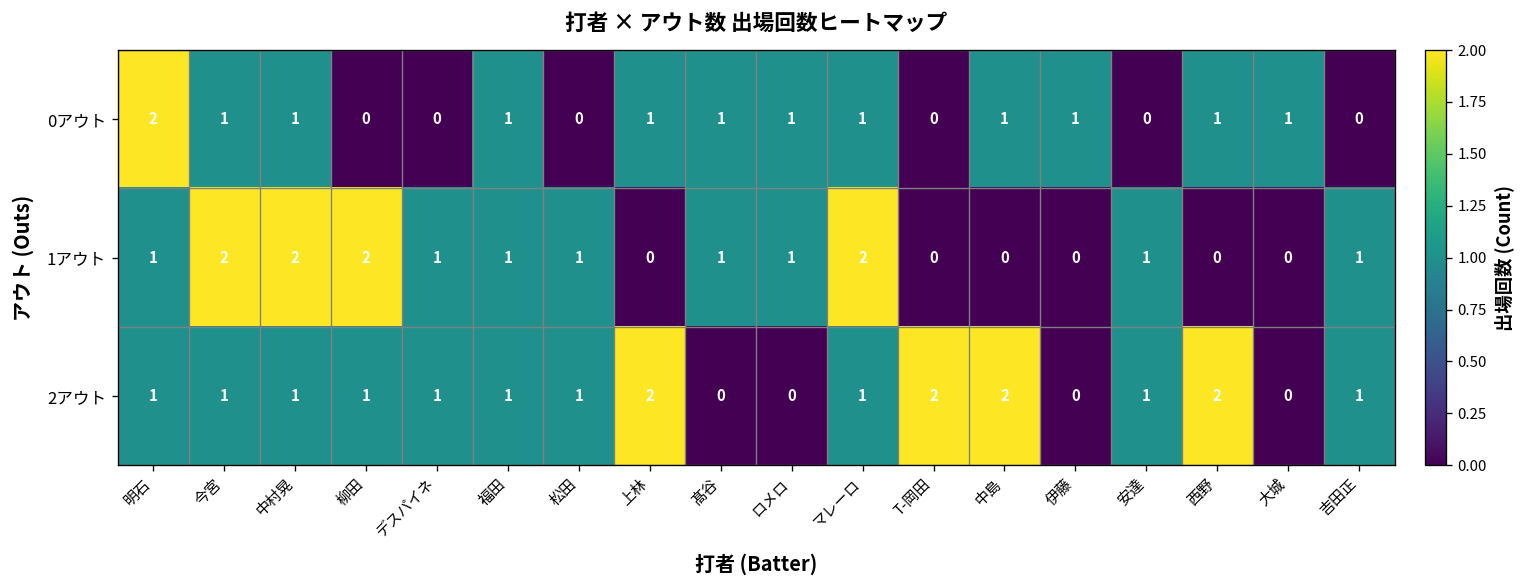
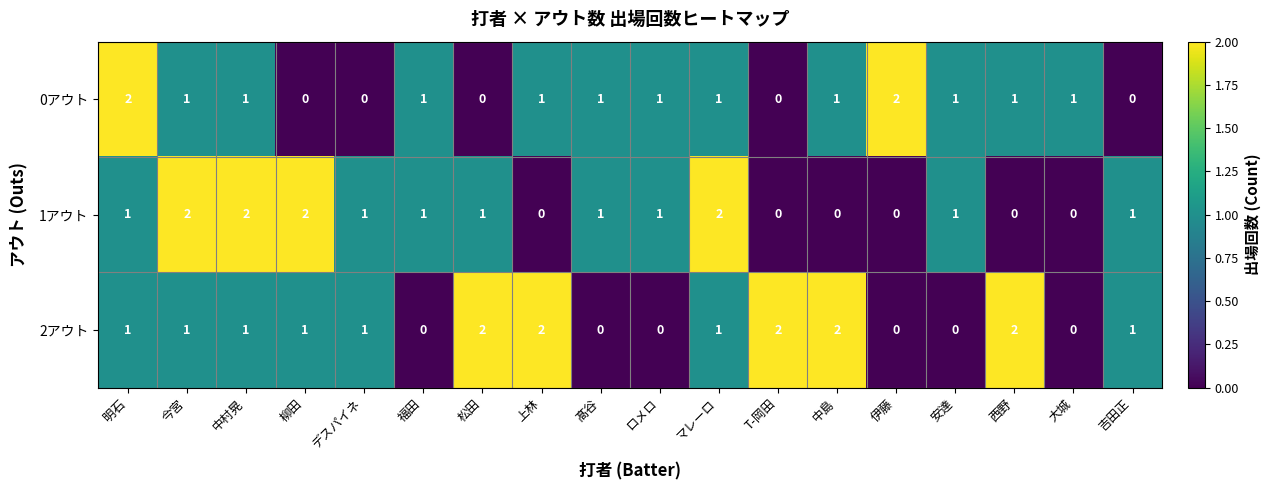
0アウト, 伊藤: 1 -> 2
0アウト, 安達: 0 -> 1
2アウト, 福田: 1 -> 0
2アウト, 松田: 1 -> 2
2アウト, 安達: 1 -> 0
